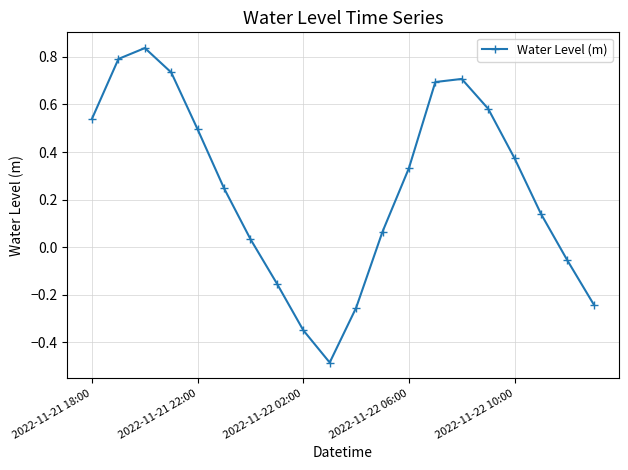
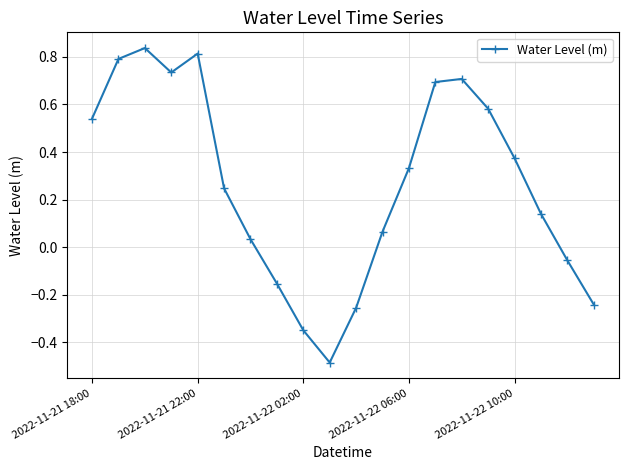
2022-11-21 22:00: 0.49 -> 0.81
